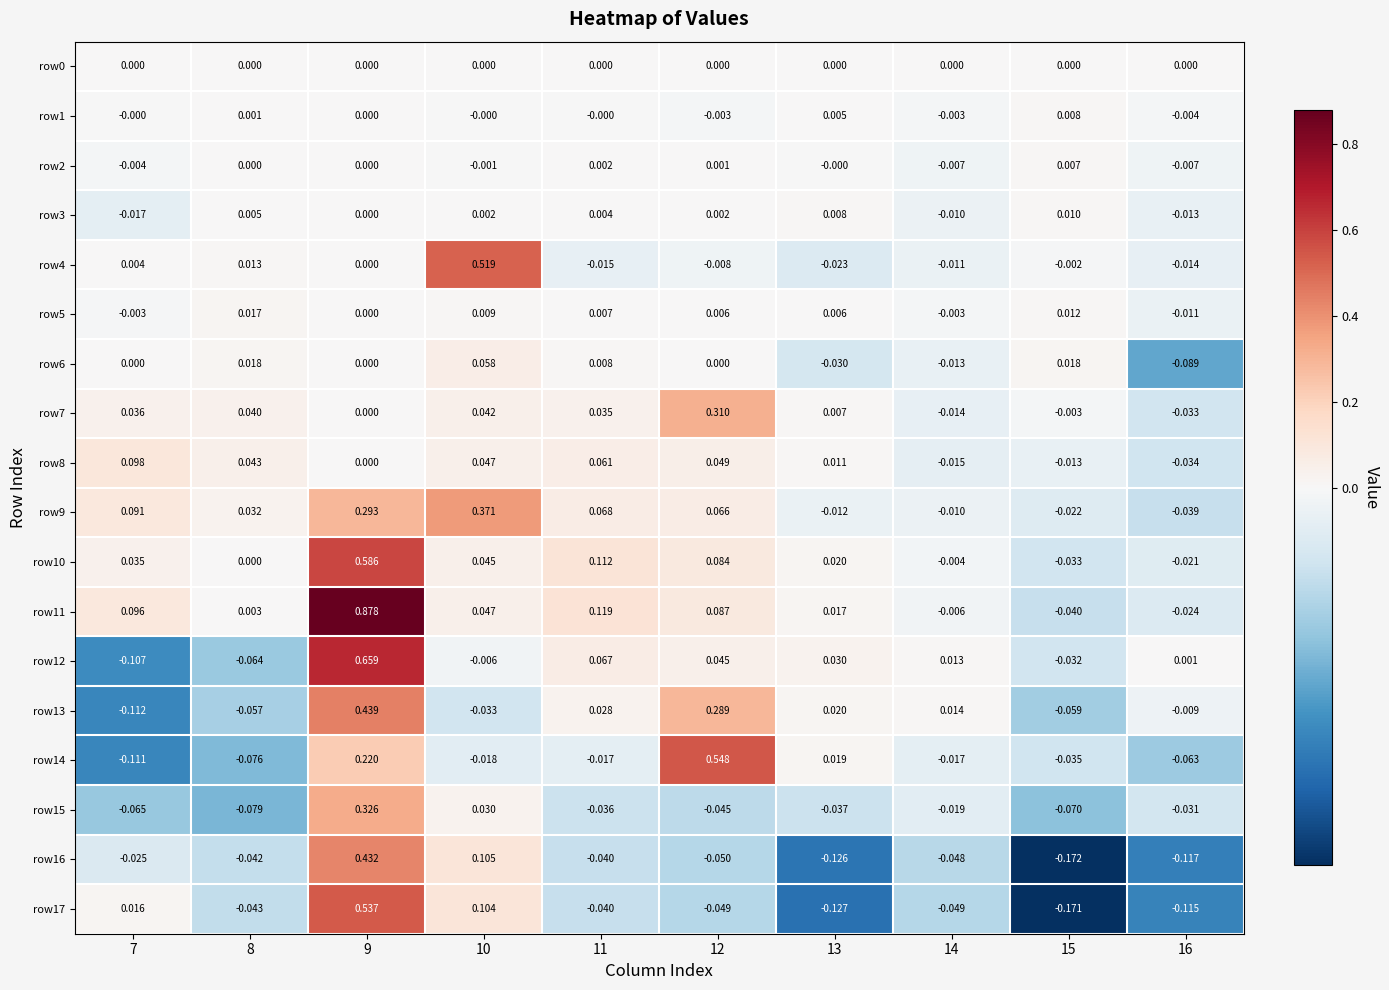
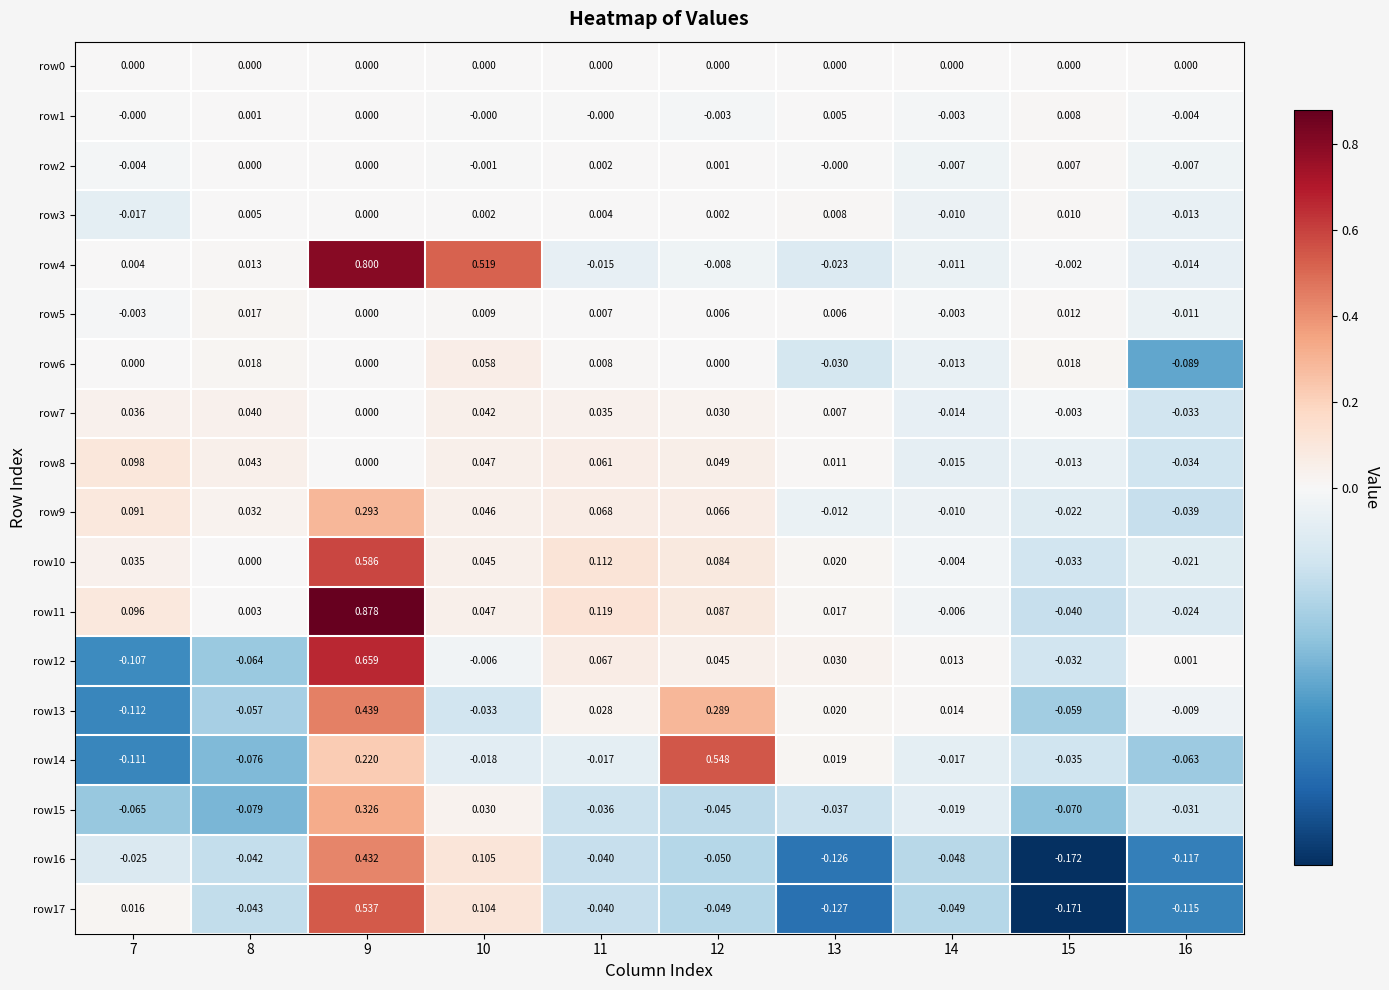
row4, 9: 0.000 -> 0.800
row7, 12: 0.310 -> 0.030
row9, 10: 0.371 -> 0.046
